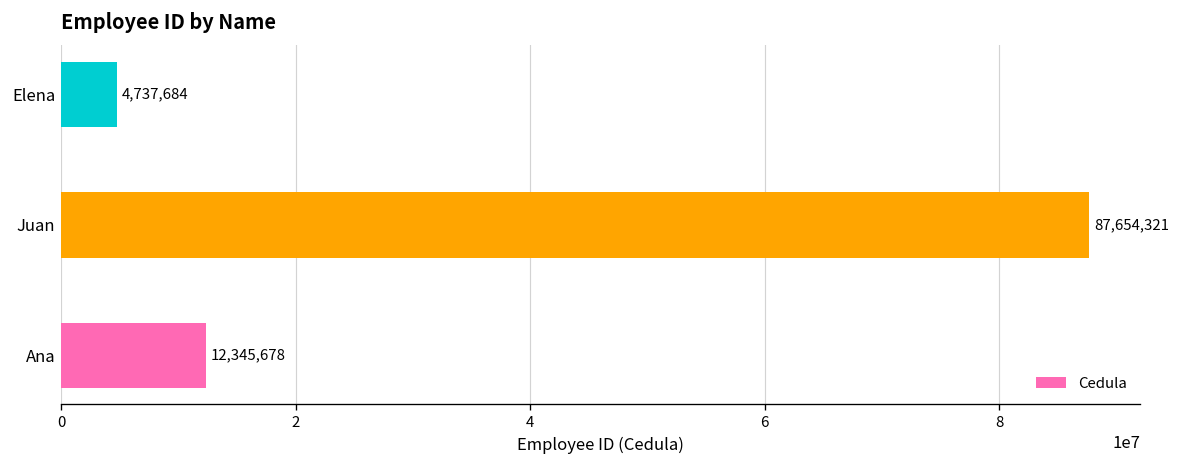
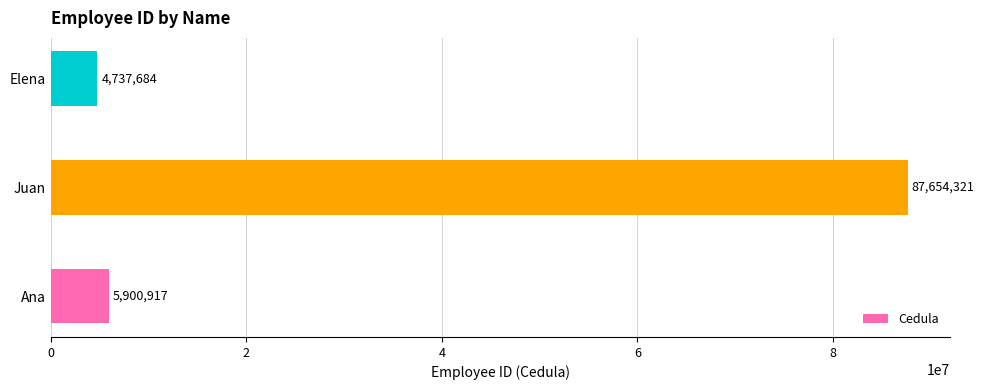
Ana: 12,345,678 -> 5,900,917
